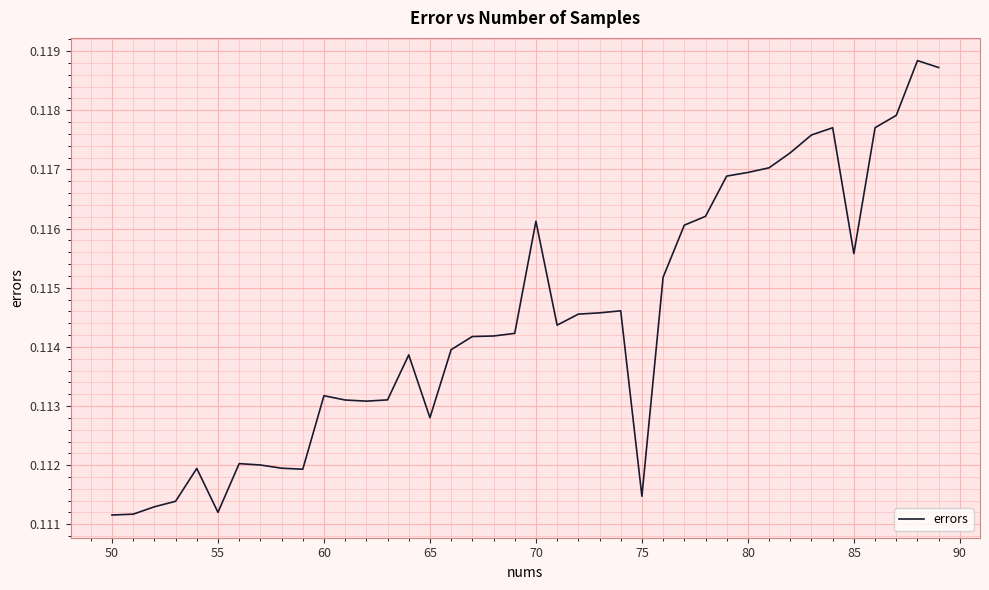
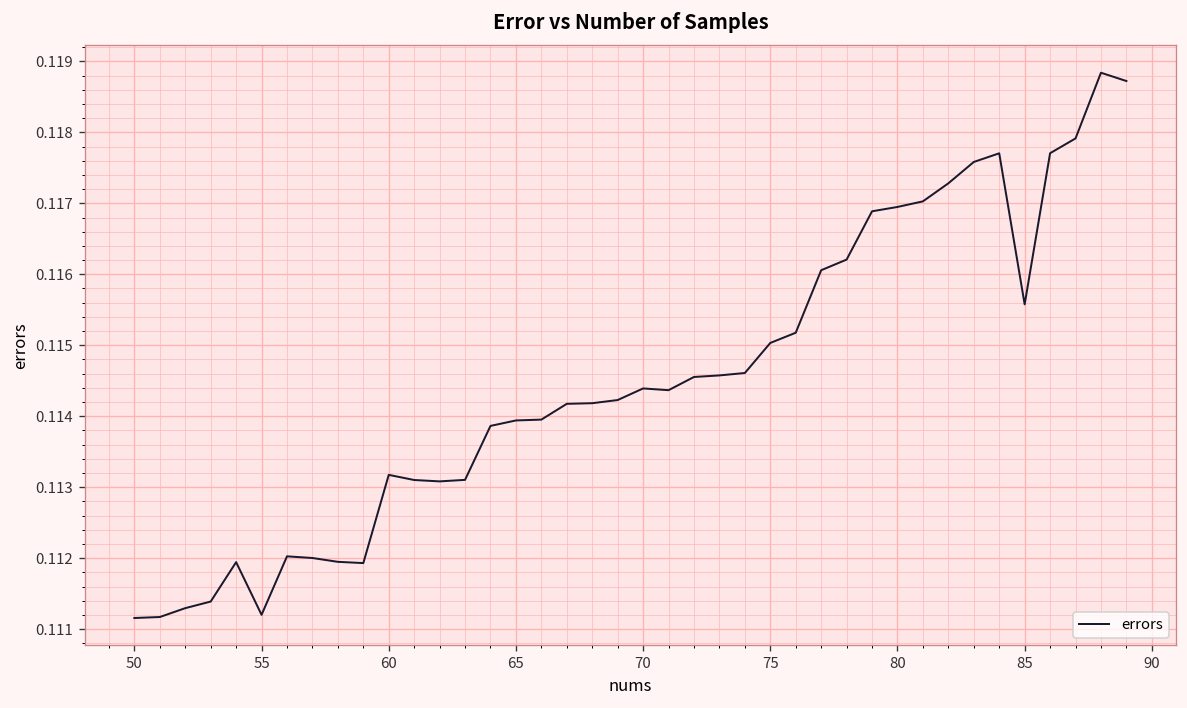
65: 0.1128 -> 0.1139
70: 0.1161 -> 0.1144
75: 0.1115 -> 0.1150
